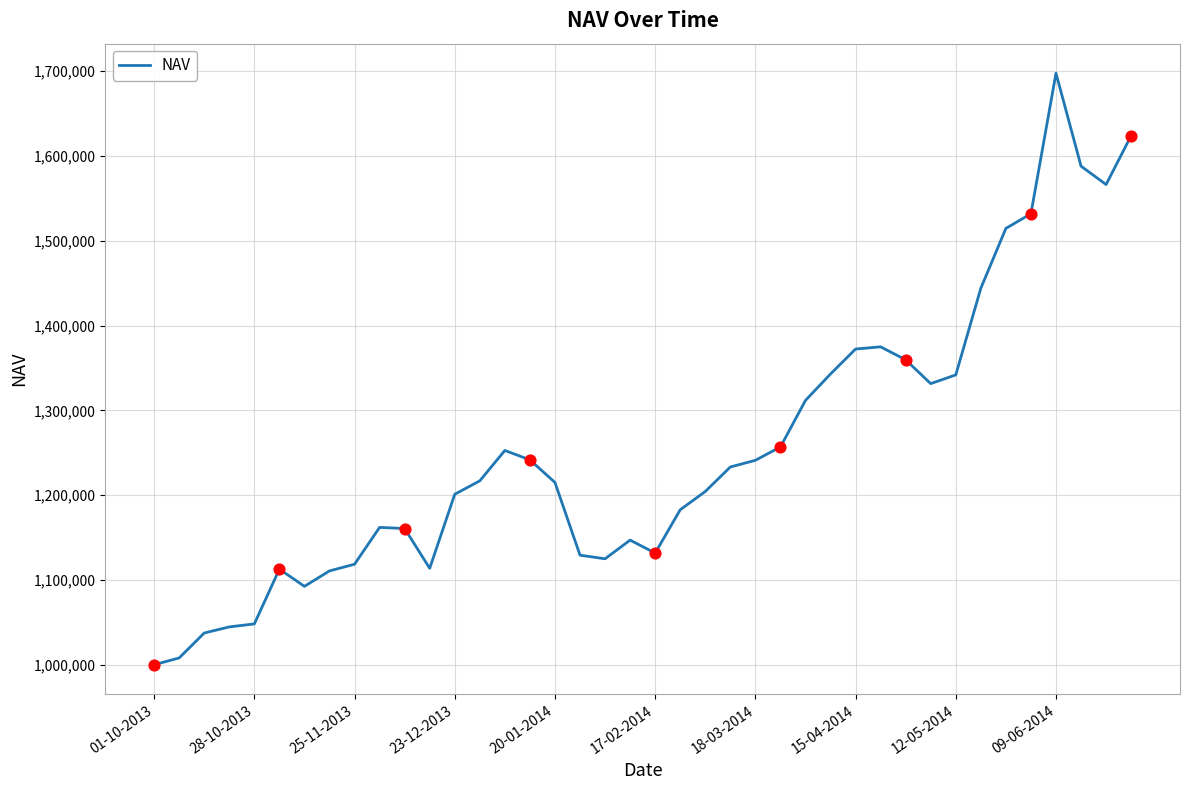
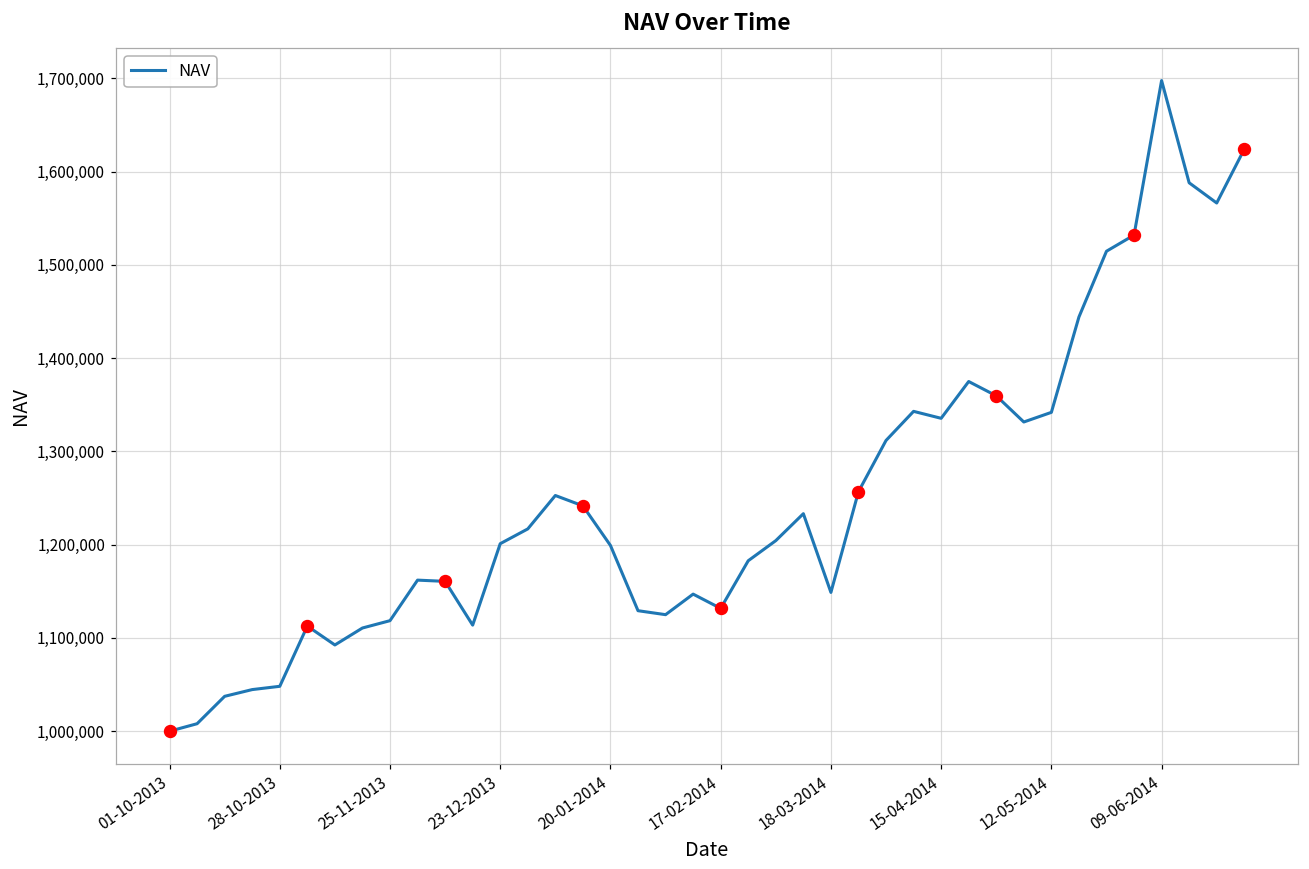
NAV, 20-01-2014: 1,210,000 -> 1,200,000
NAV, 18-03-2014: 1,240,000 -> 1,150,000
NAV, 15-04-2014: 1,370,000 -> 1,340,000
